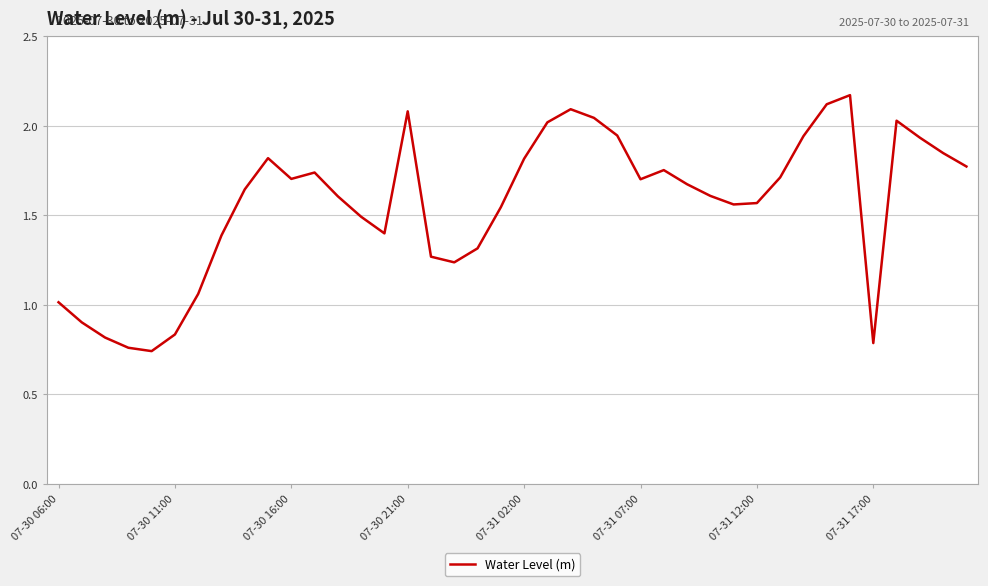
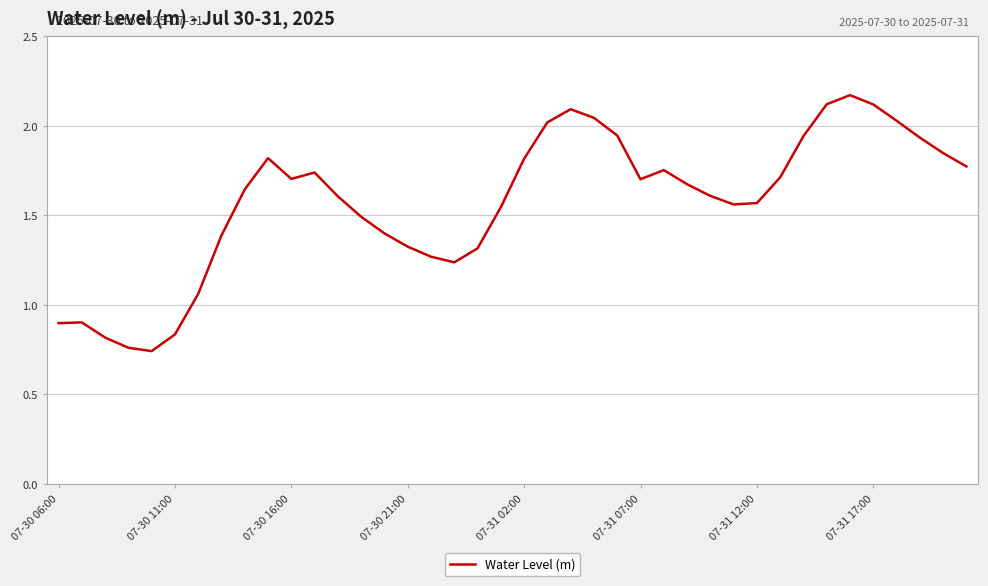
07-30 06:00: 1.01 -> 0.90
07-30 21:00: 2.08 -> 1.32
07-31 17:00: 0.79 -> 2.12
